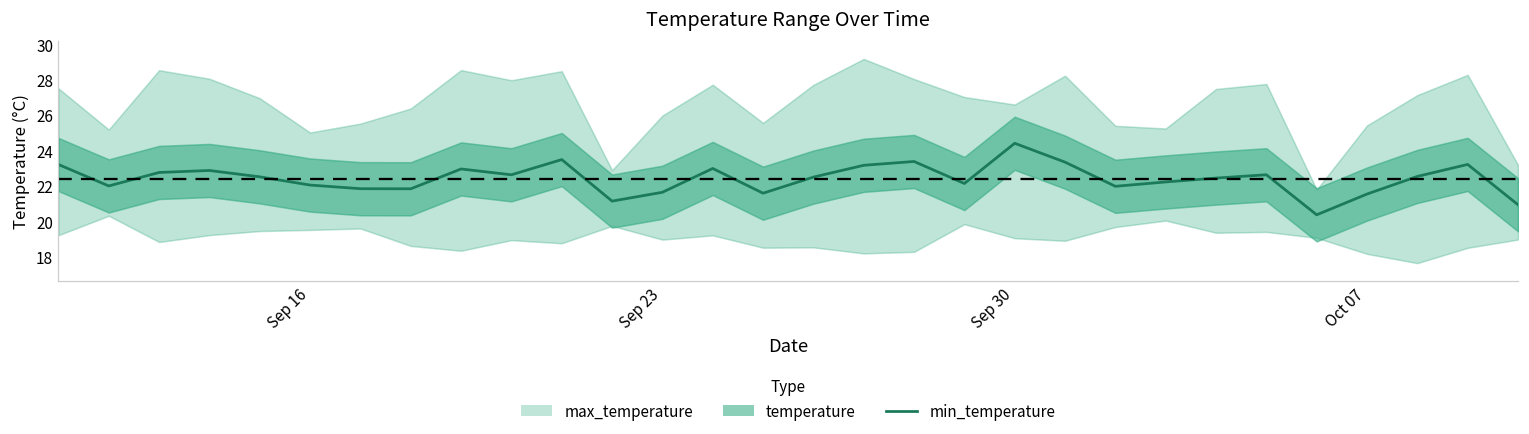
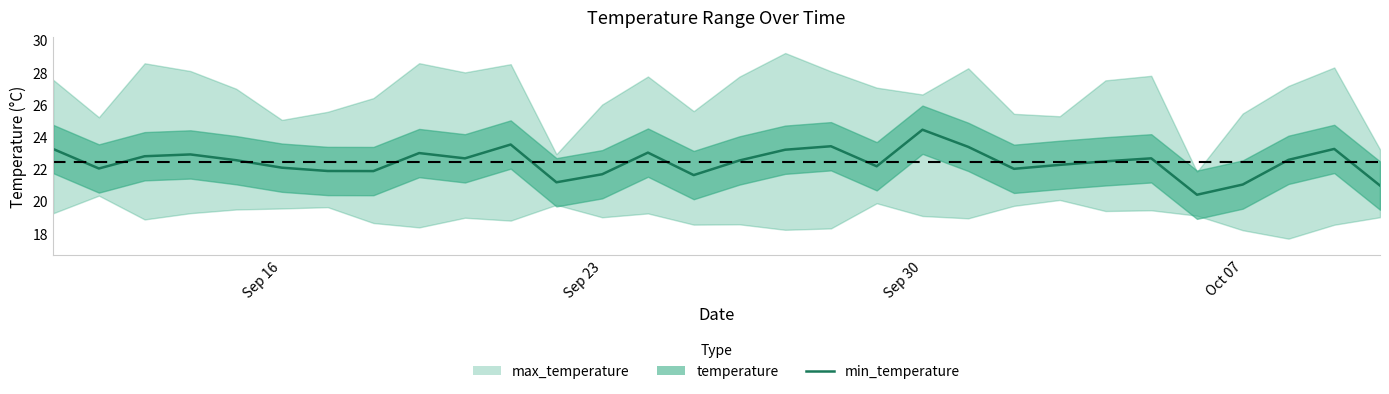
min_temperature, Oct 07: 21.6 -> 21.0
